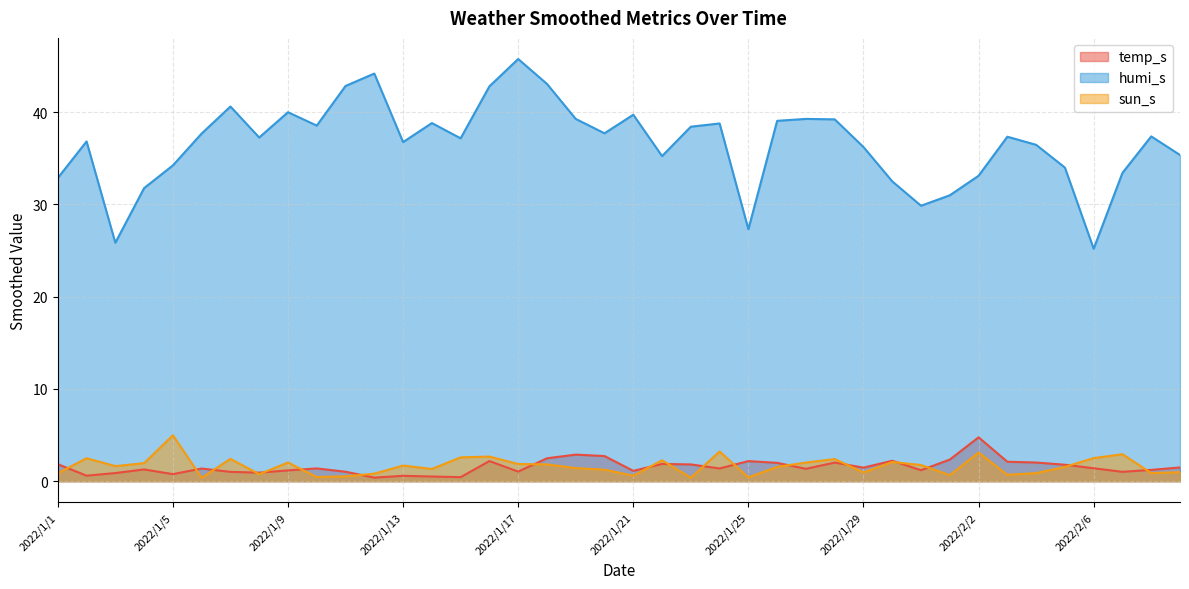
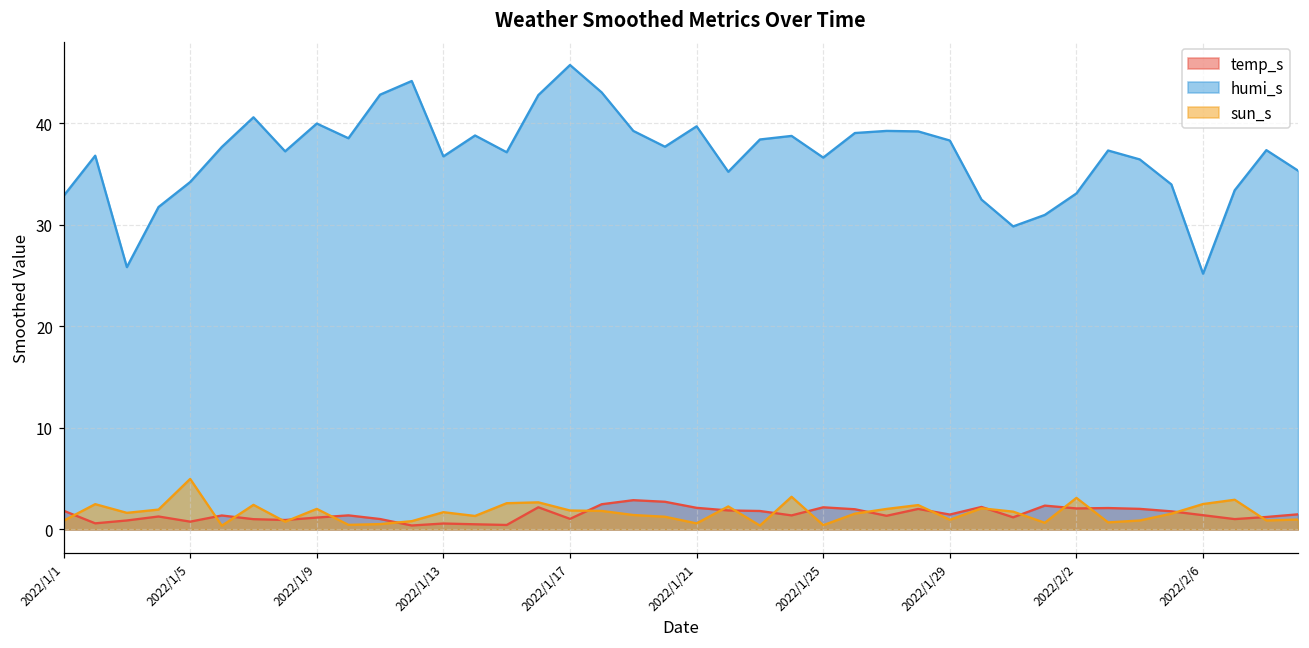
temp_s, 2022/1/21: 1 -> 2
humi_s, 2022/1/25: 27 -> 37
humi_s, 2022/1/29: 36 -> 38
temp_s, 2022/2/2: 5 -> 2
